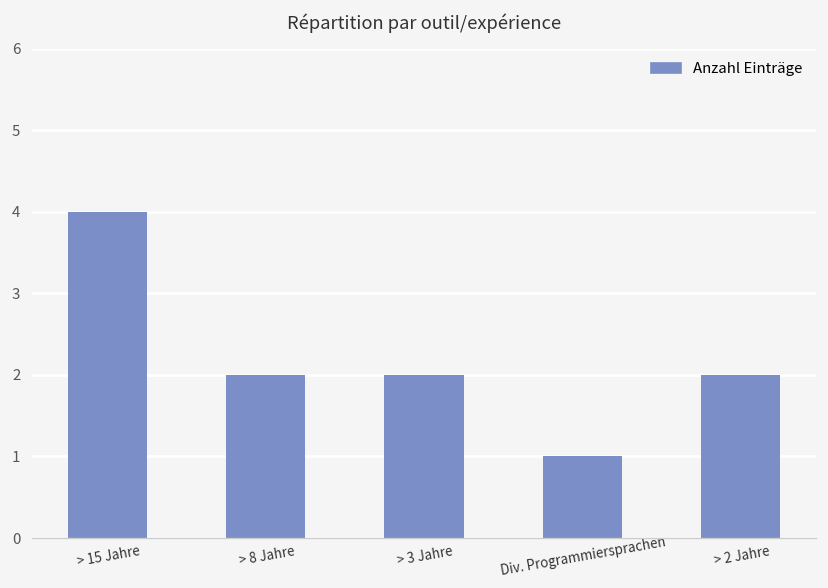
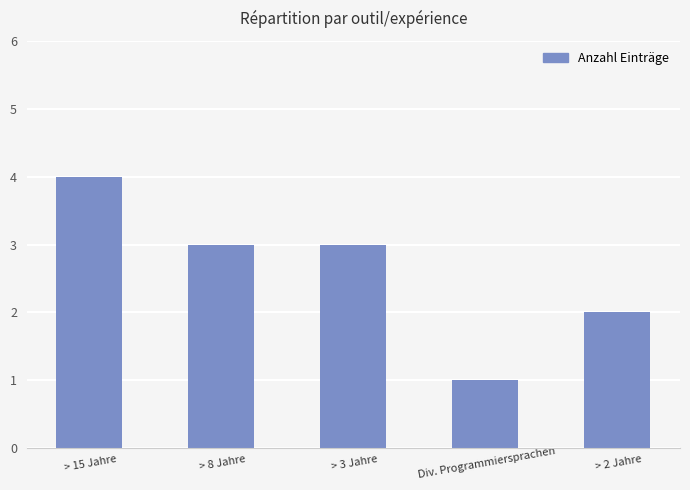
> 8 Jahre: 2 -> 3
> 3 Jahre: 2 -> 3
